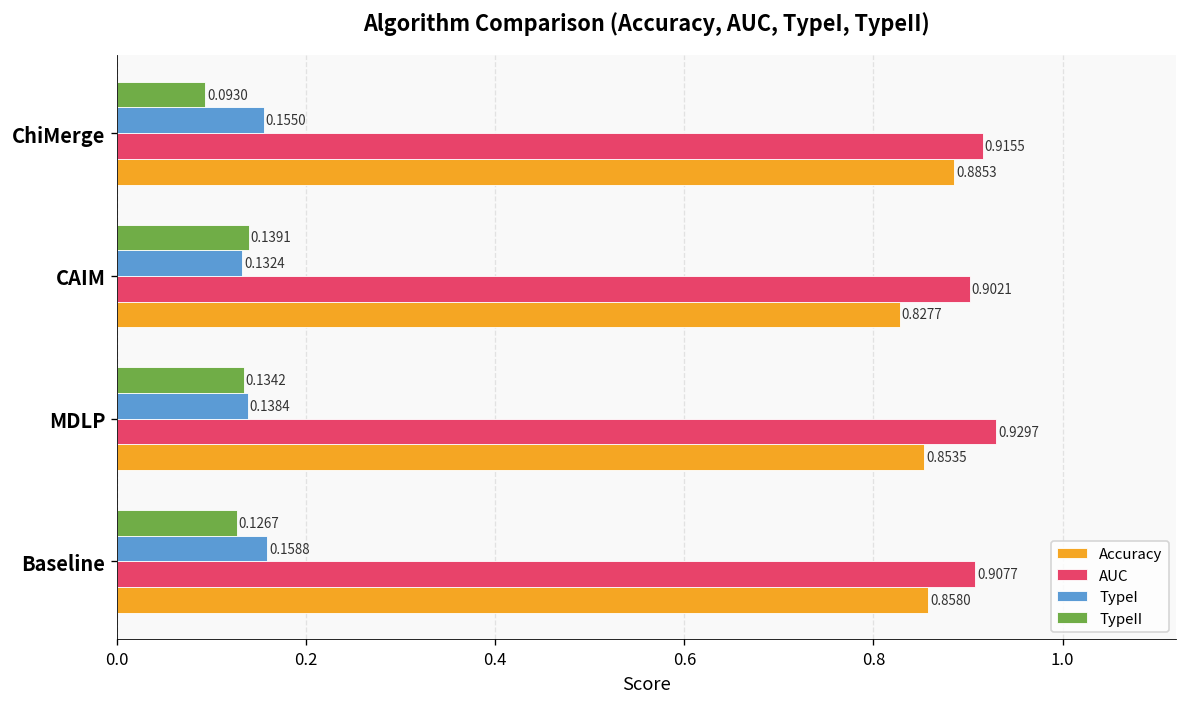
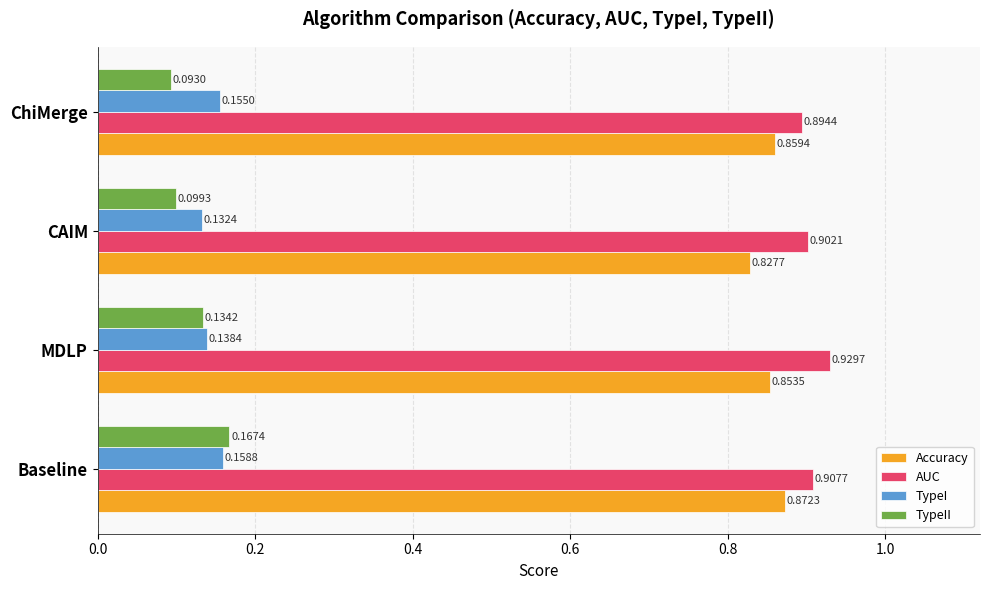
AUC, ChiMerge: 0.9155 -> 0.8944
Accuracy, ChiMerge: 0.8853 -> 0.8594
TypeII, CAIM: 0.1391 -> 0.0993
TypeII, Baseline: 0.1267 -> 0.1674
Accuracy, Baseline: 0.8580 -> 0.8723
